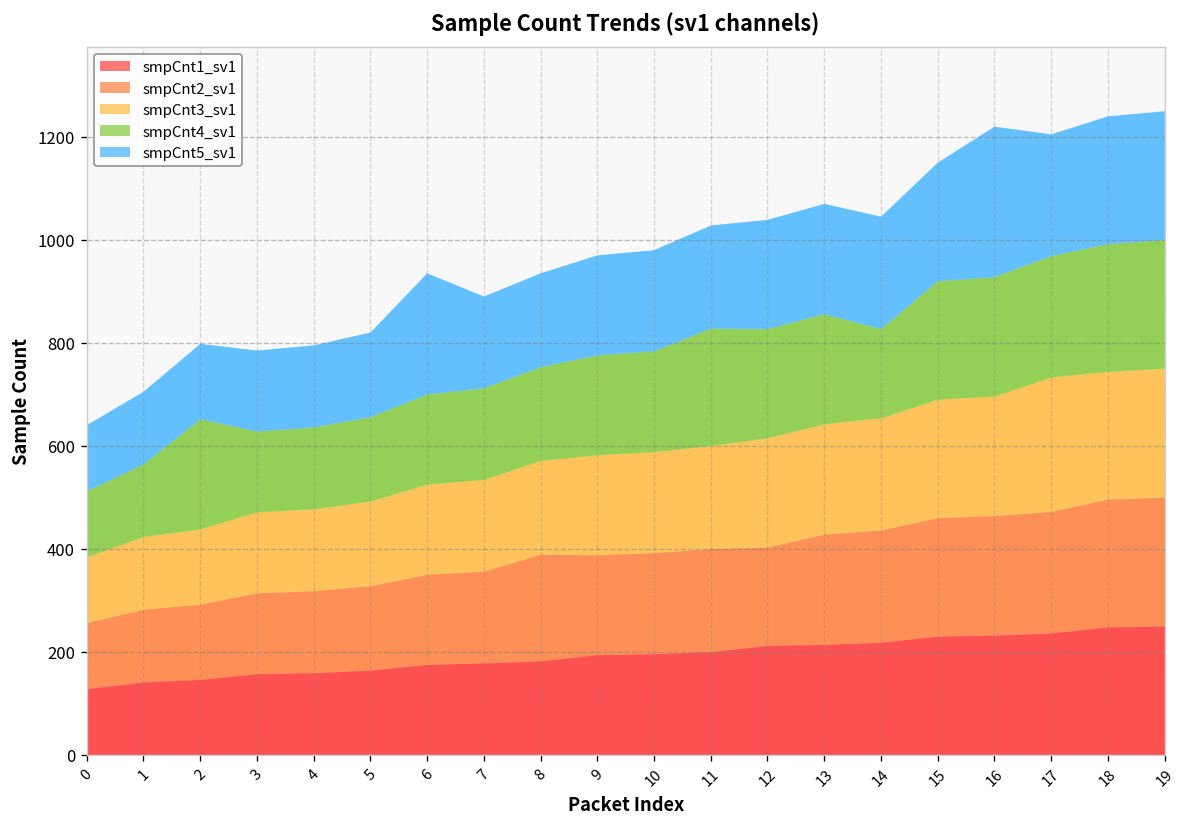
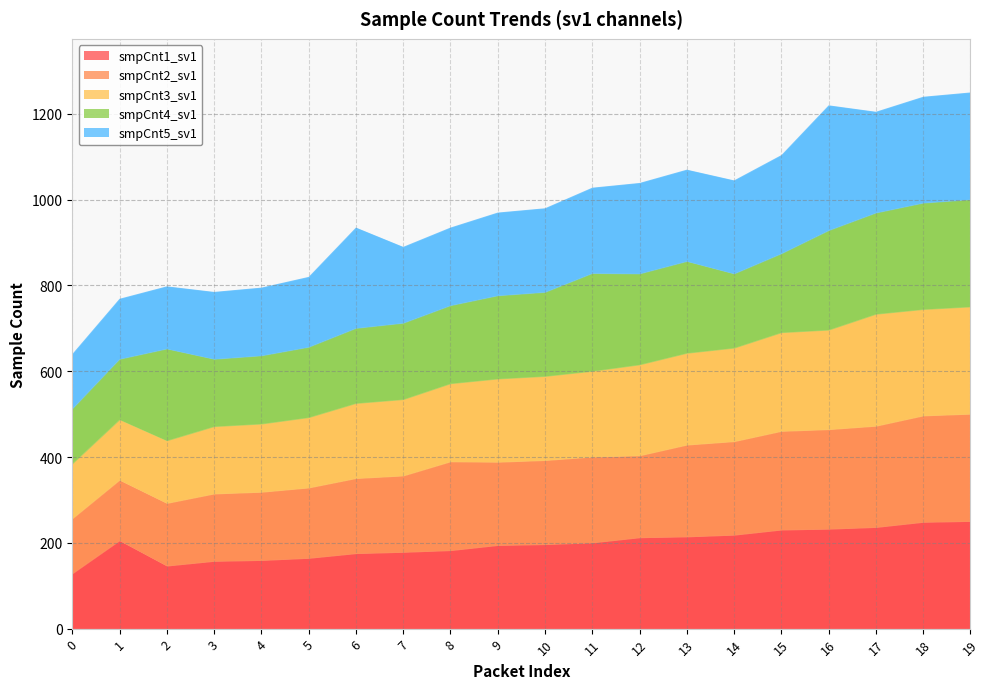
smpCnt1_sv1, 1: 140 -> 210
smpCnt4_sv1, 15: 230 -> 180
